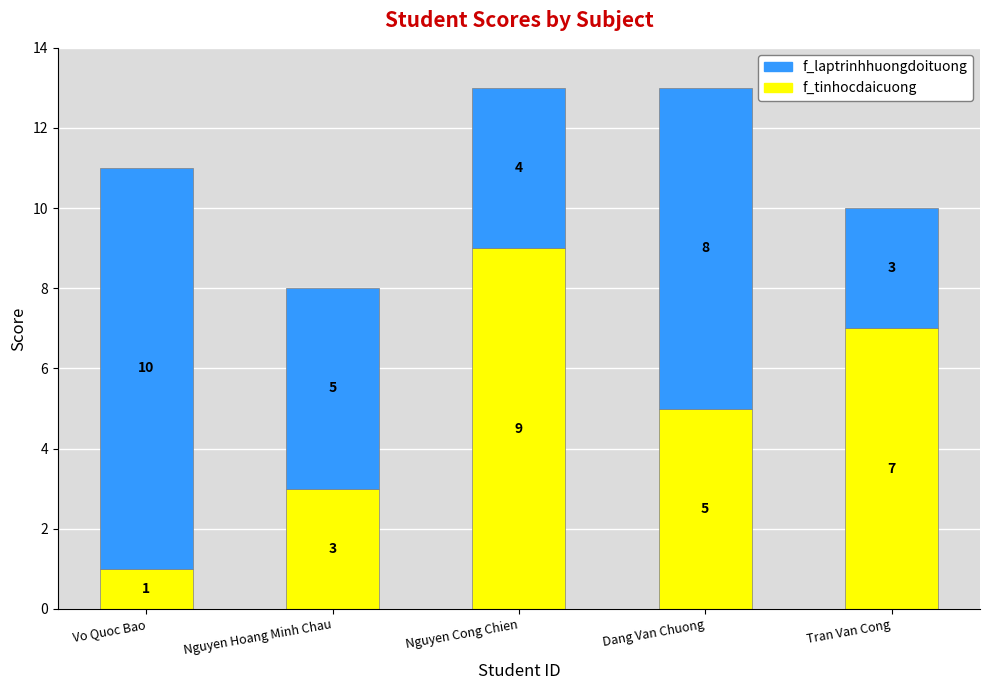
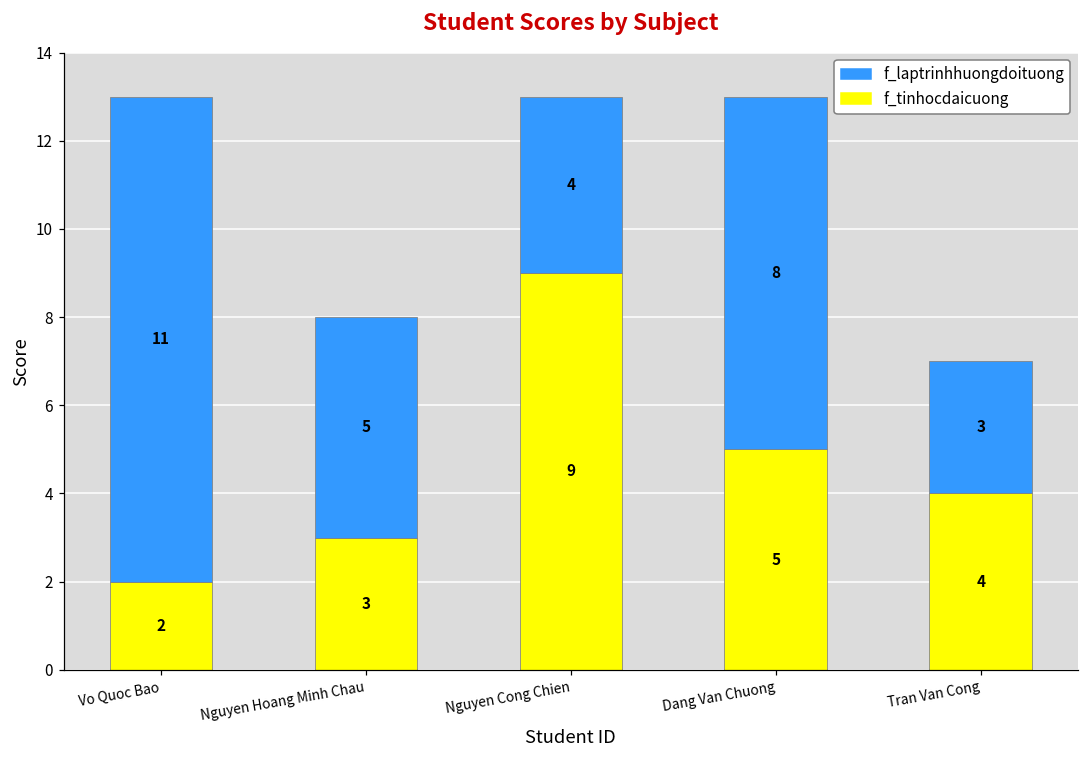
f_tinhocdaicuong, Vo Quoc Bao: 1 -> 2
f_laptrinhhuongdoituong, Vo Quoc Bao: 10 -> 11
f_tinhocdaicuong, Tran Van Cong: 7 -> 4
